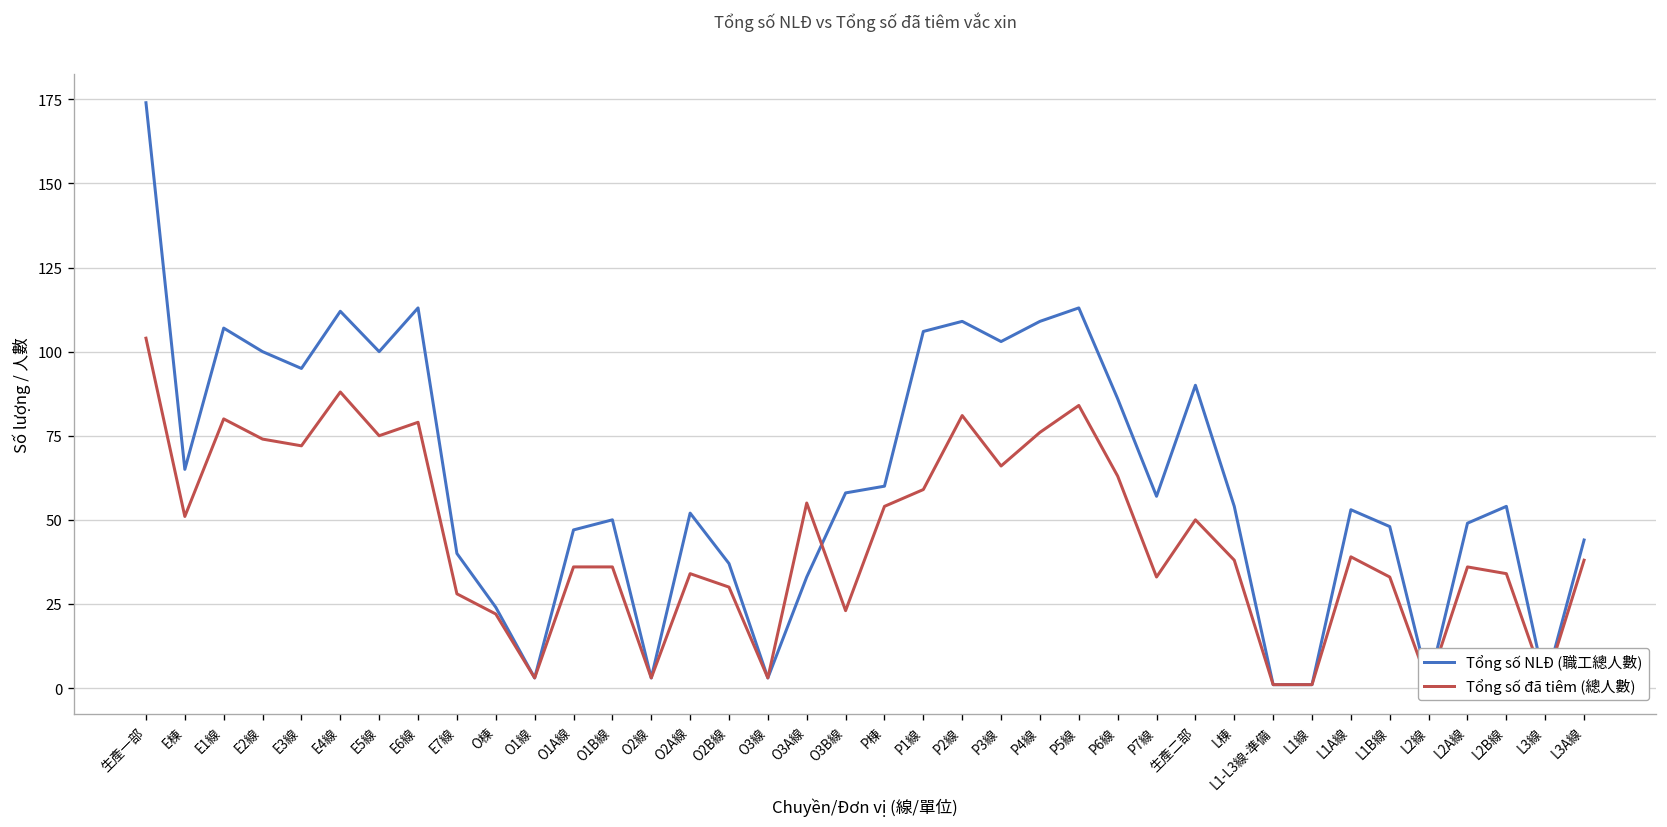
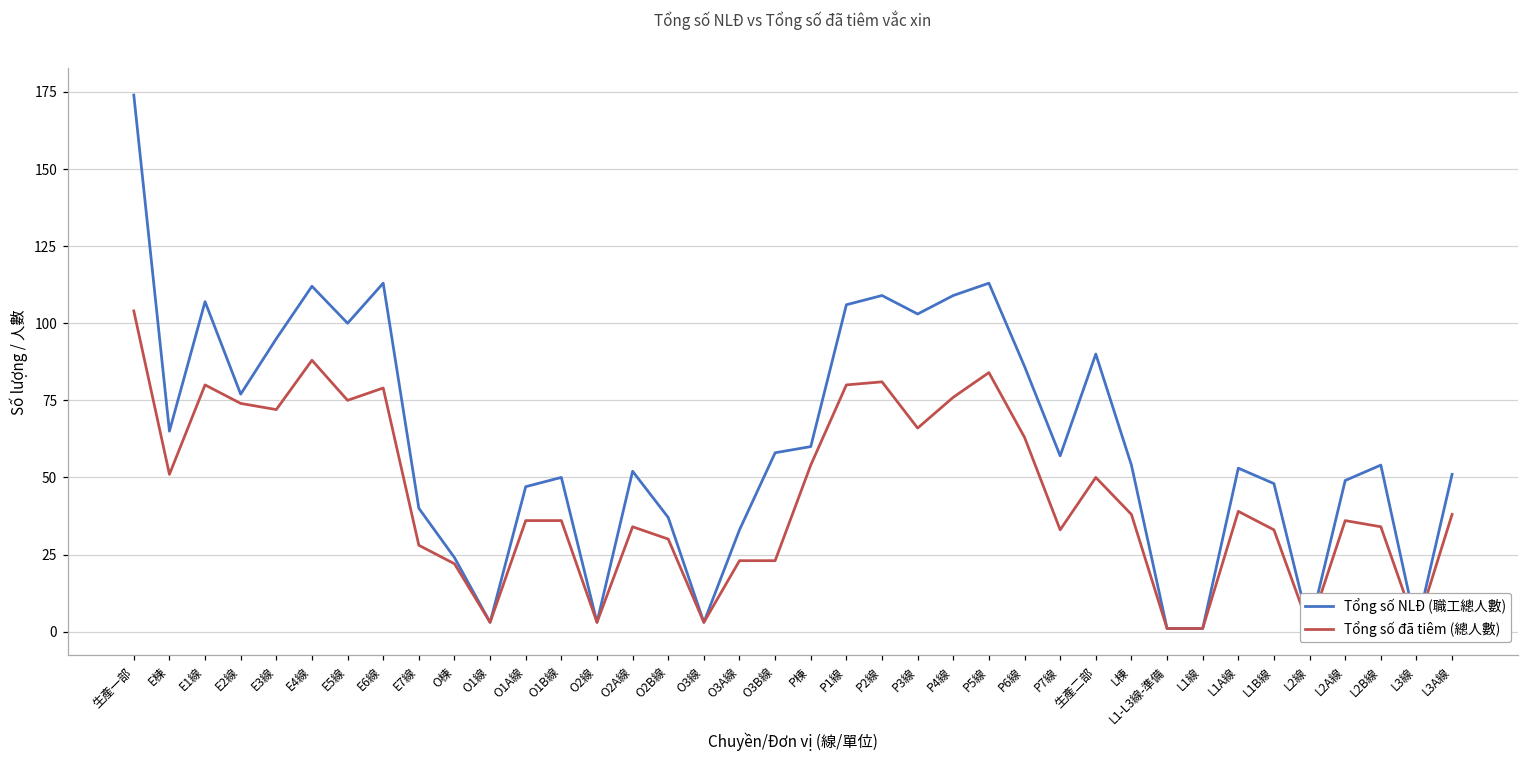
Tổng số NLĐ (職工總人數), E2線: 100 -> 77
Tổng số đã tiêm (總人數), O3A線: 55 -> 23
Tổng số đã tiêm (總人數), P1線: 59 -> 80
Tổng số NLĐ (職工總人數), L3A線: 44 -> 51
